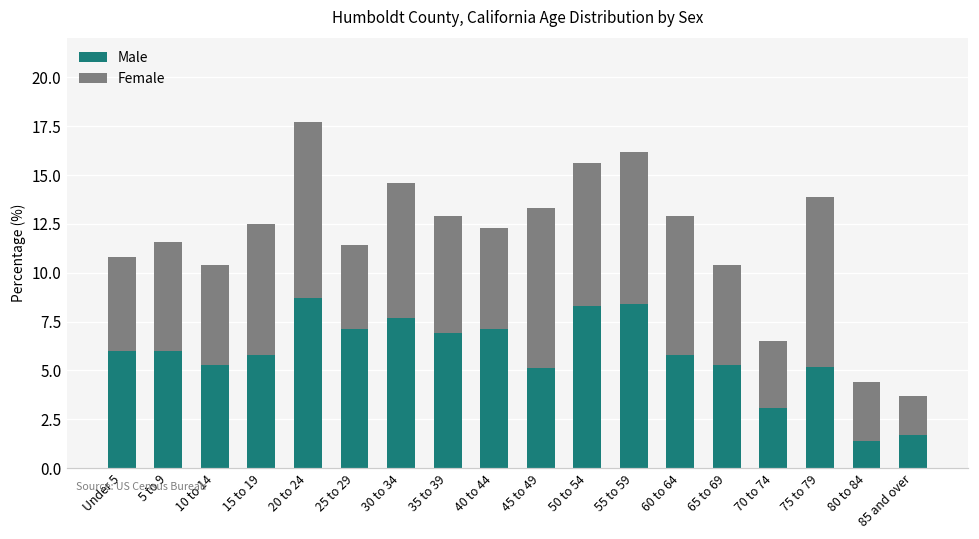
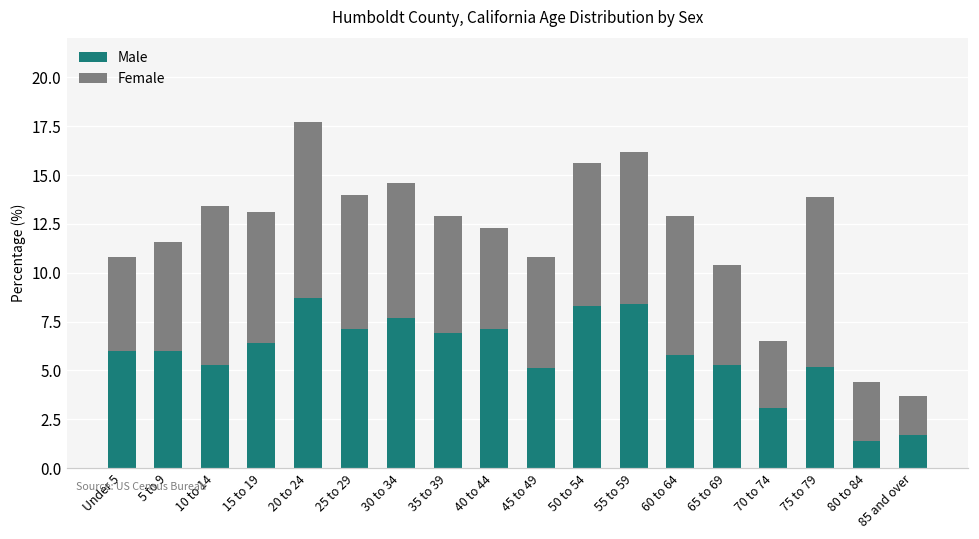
Female, 10 to 14: 5.1 -> 8.1
Male, 15 to 19: 5.8 -> 6.4
Female, 25 to 29: 4.3 -> 6.9
Female, 45 to 49: 8.2 -> 5.7
